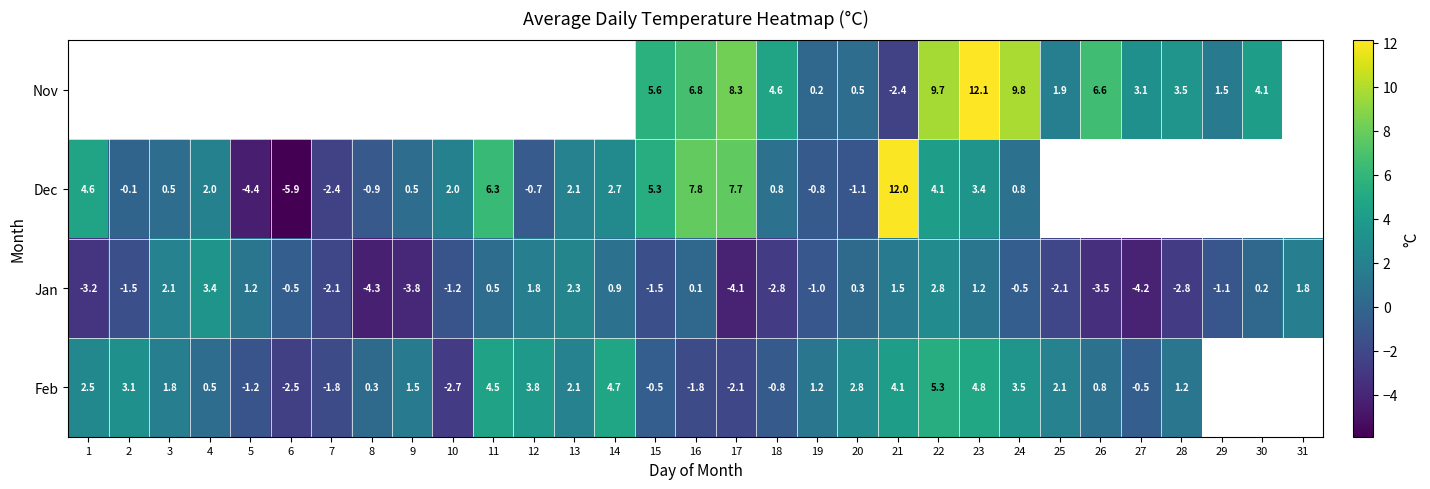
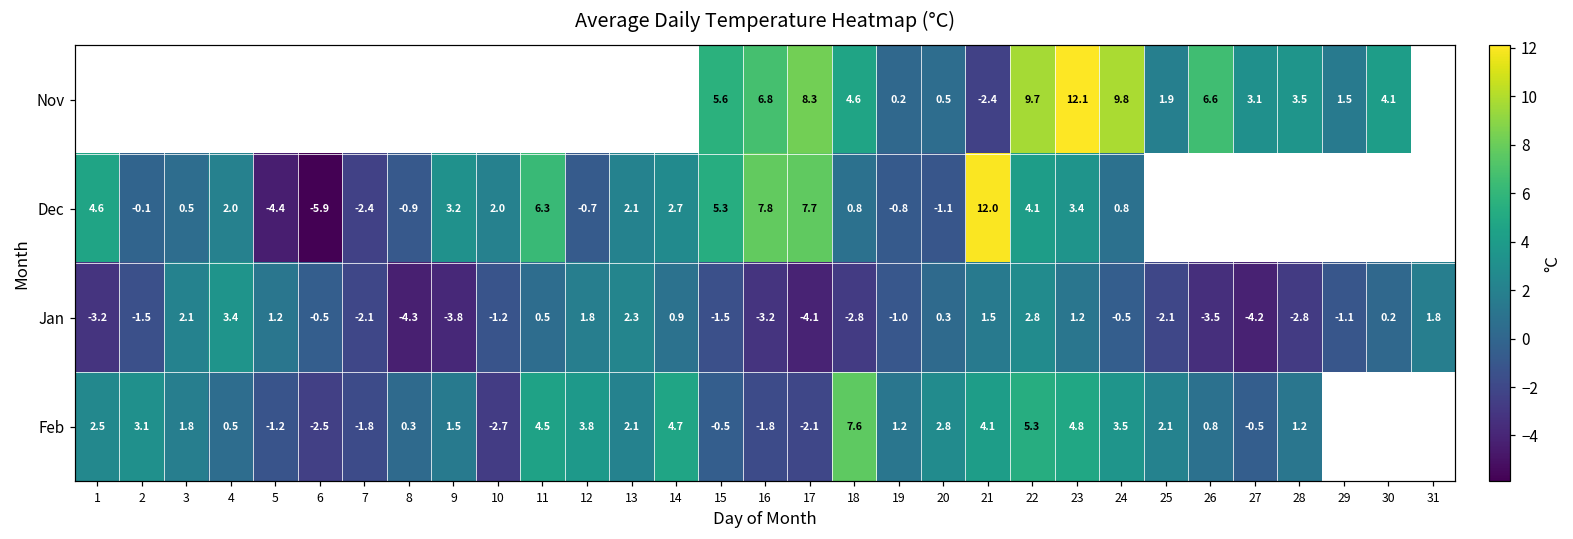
Dec, 9: 0.5 -> 3.2
Jan, 16: 0.1 -> -3.2
Feb, 18: -0.8 -> 7.6
